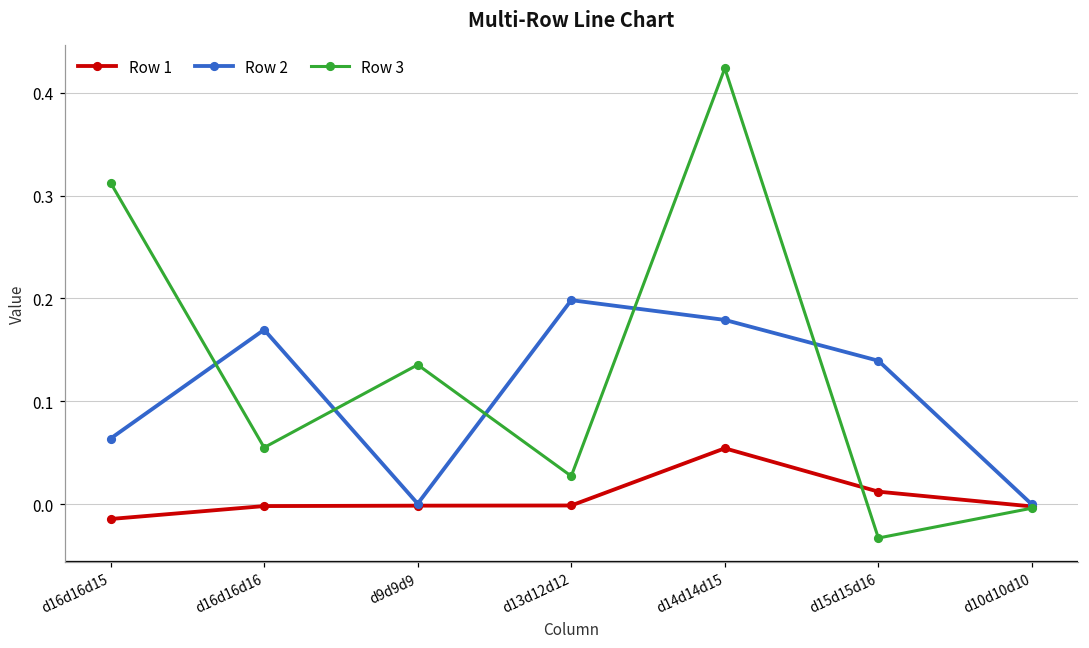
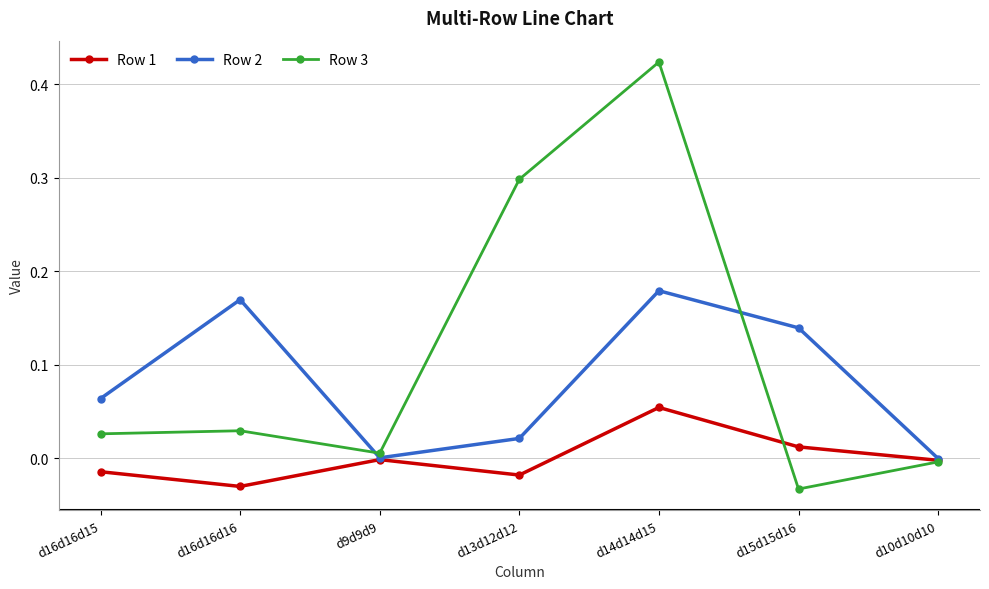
Row 3, d16d16d15: 0.31 -> 0.03
Row 1, d16d16d16: 0.00 -> -0.03
Row 3, d16d16d16: 0.06 -> 0.03
Row 3, d9d9d9: 0.14 -> 0.01
Row 1, d13d12d12: 0.00 -> -0.02
Row 2, d13d12d12: 0.20 -> 0.02
Row 3, d13d12d12: 0.03 -> 0.30
